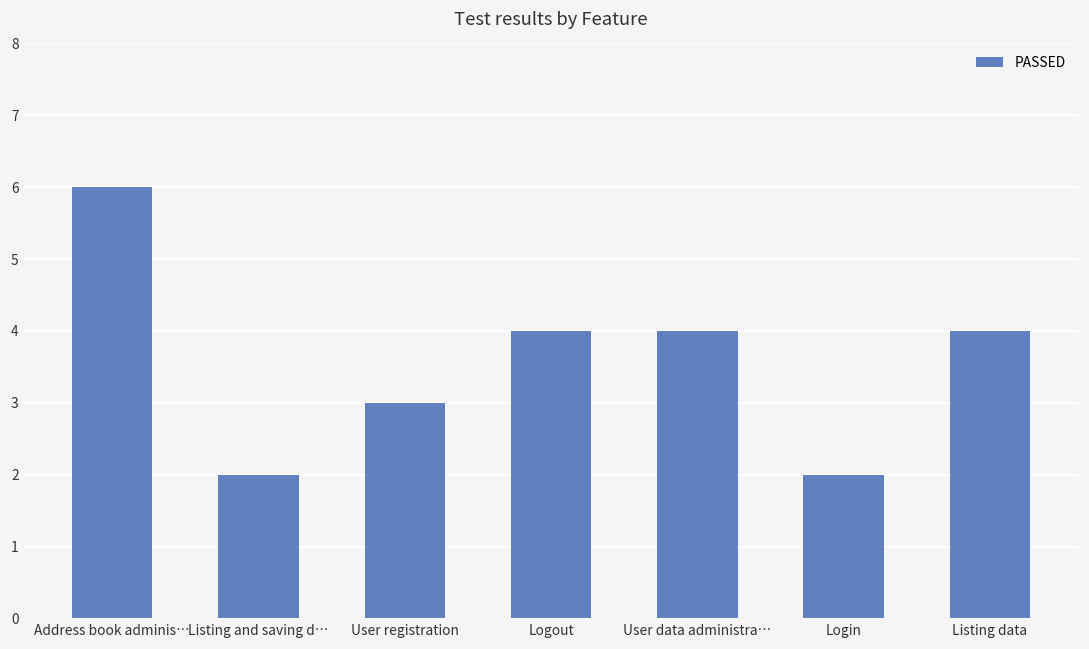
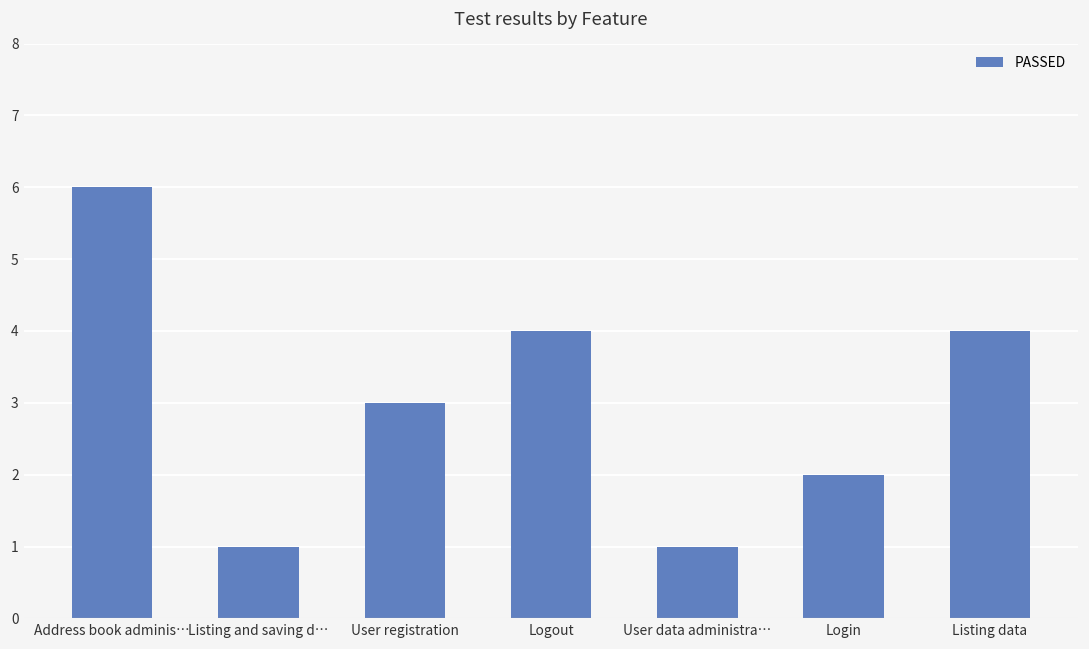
Listing and saving d…: 2 -> 1
User data administra…: 4 -> 1
